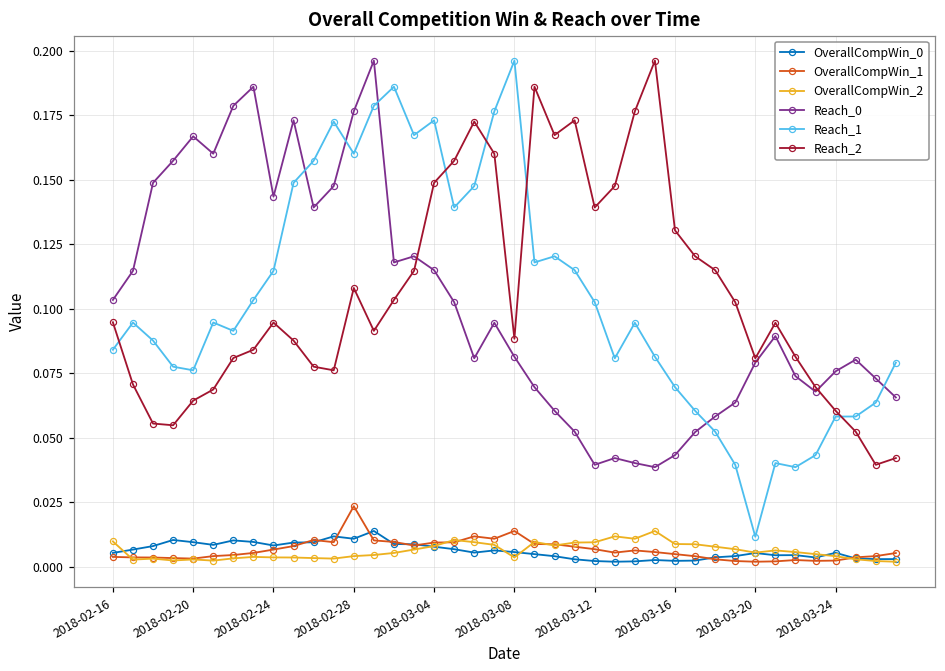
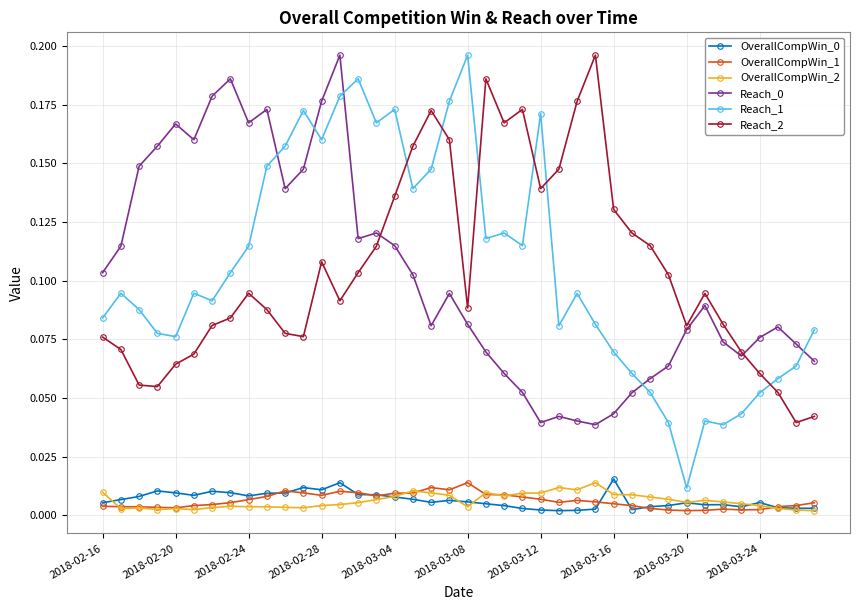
Reach_2, 2018-02-16: 0.095 -> 0.076
Reach_0, 2018-02-24: 0.143 -> 0.167
OverallCompWin_1, 2018-02-28: 0.023 -> 0.008
Reach_2, 2018-03-04: 0.149 -> 0.136
Reach_1, 2018-03-12: 0.103 -> 0.171
OverallCompWin_0, 2018-03-16: 0.002 -> 0.015
Reach_1, 2018-03-24: 0.058 -> 0.052
